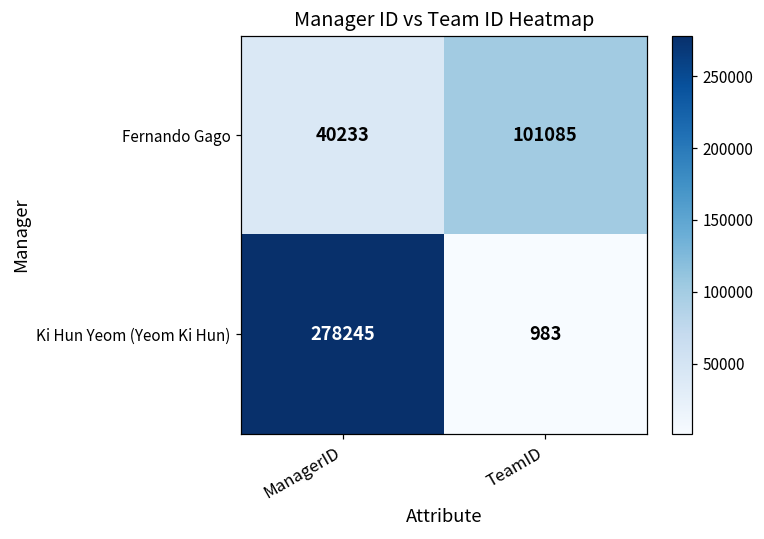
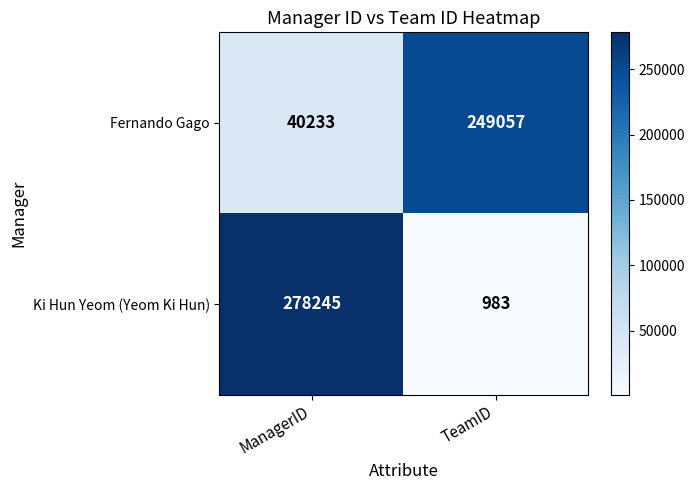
Fernando Gago, TeamID: 101085 -> 249057
